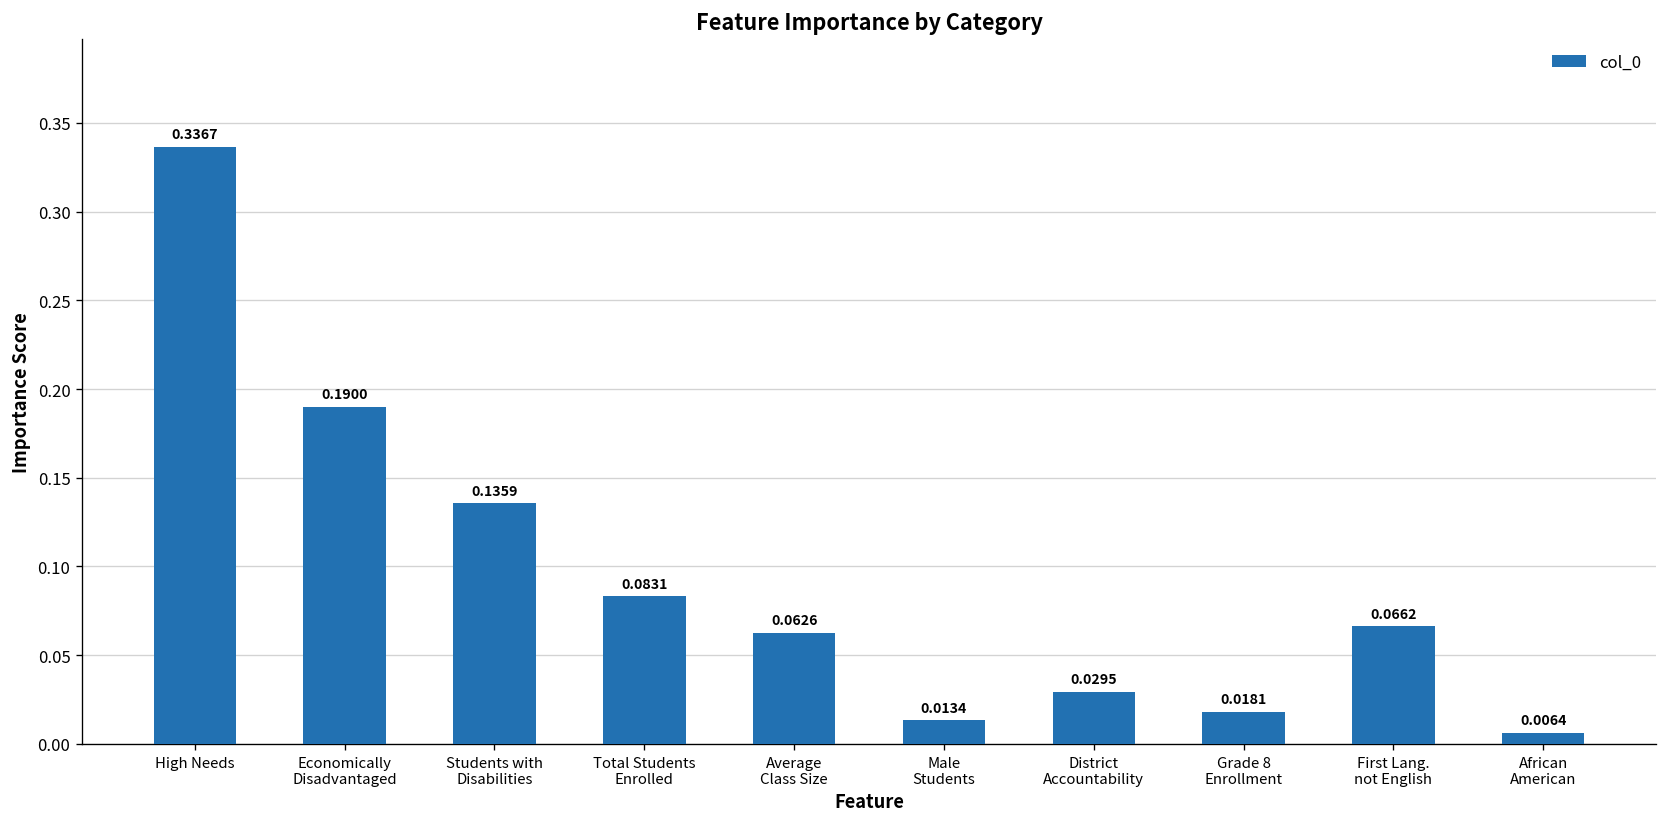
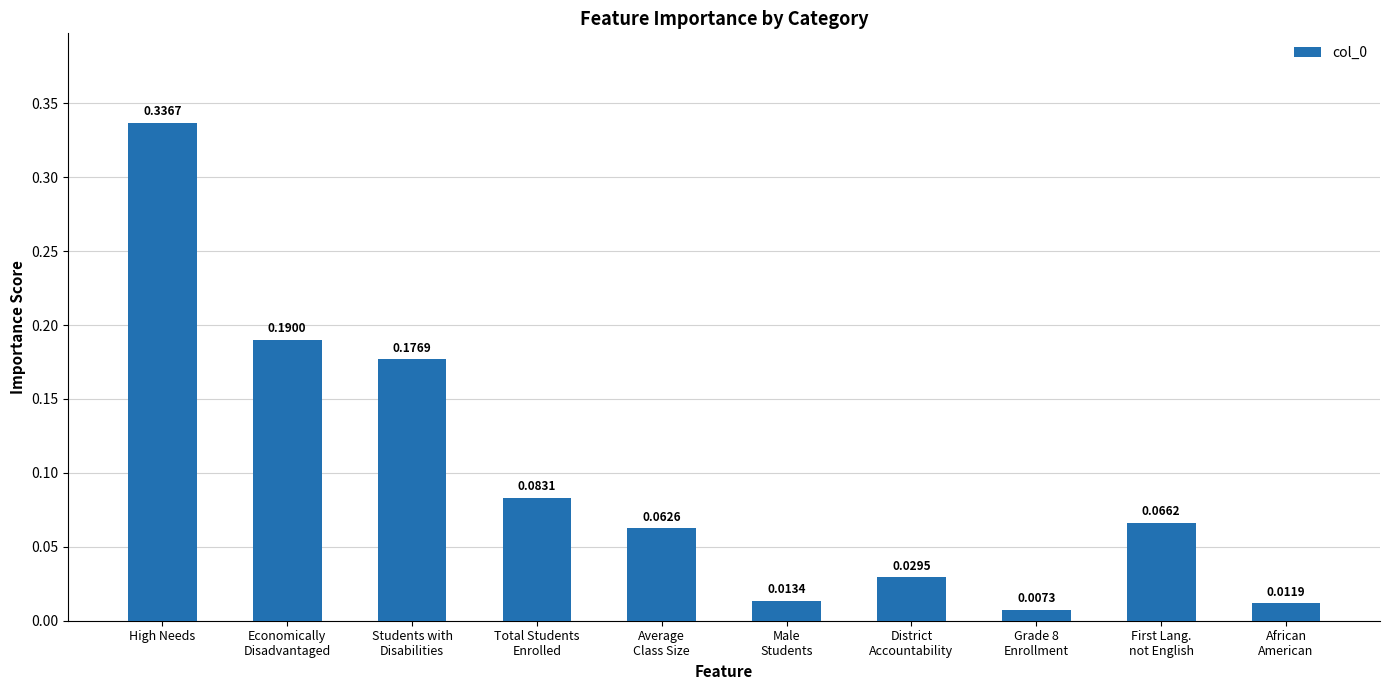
Students with Disabilities: 0.1359 -> 0.1769
Grade 8 Enrollment: 0.0181 -> 0.0073
African American: 0.0064 -> 0.0119
